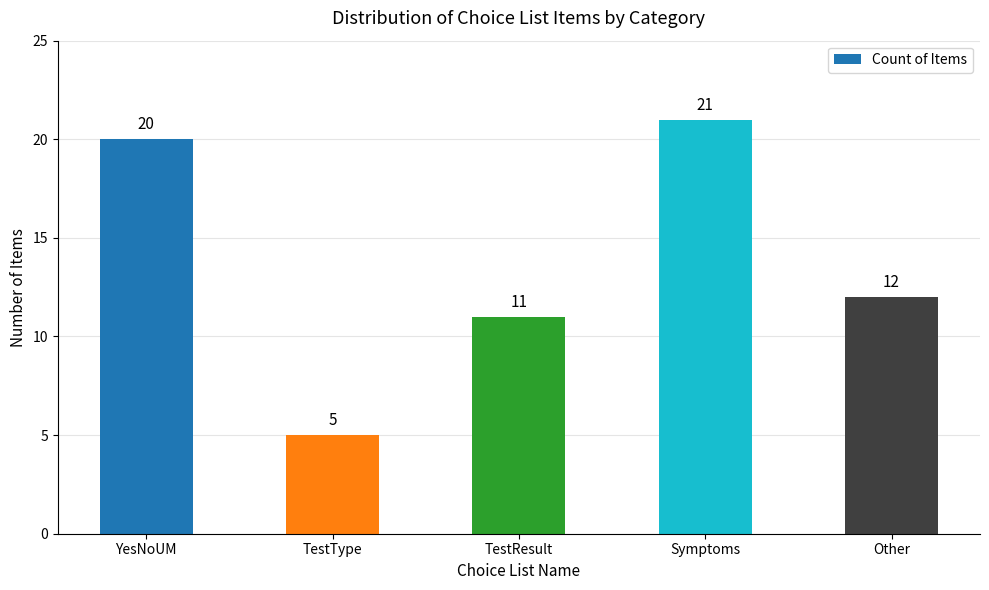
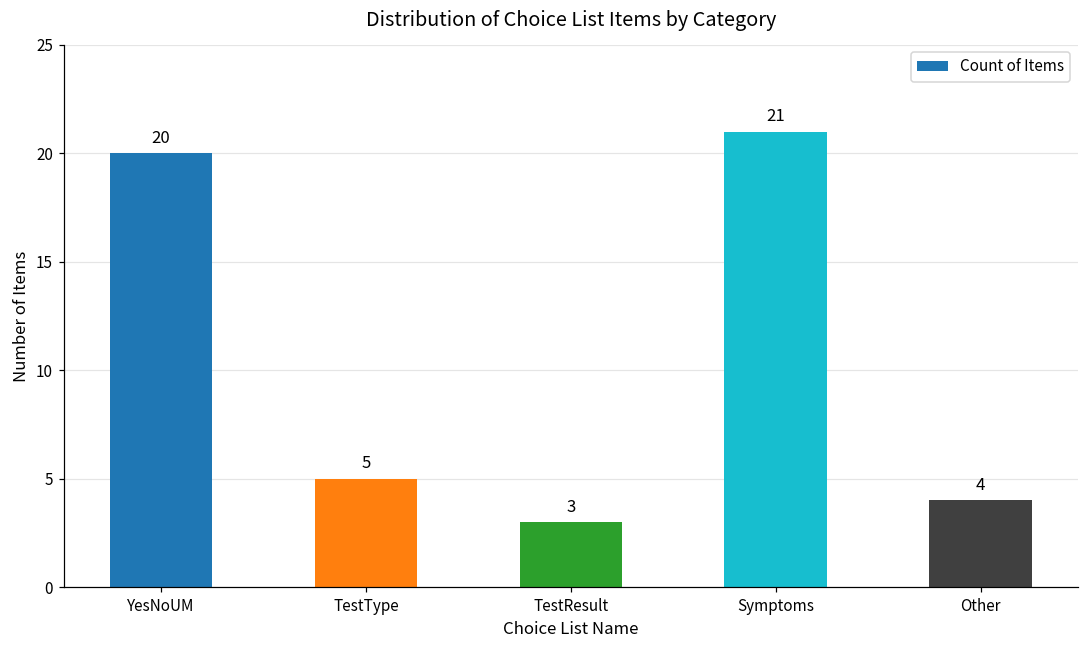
TestResult: 11 -> 3
Other: 12 -> 4
